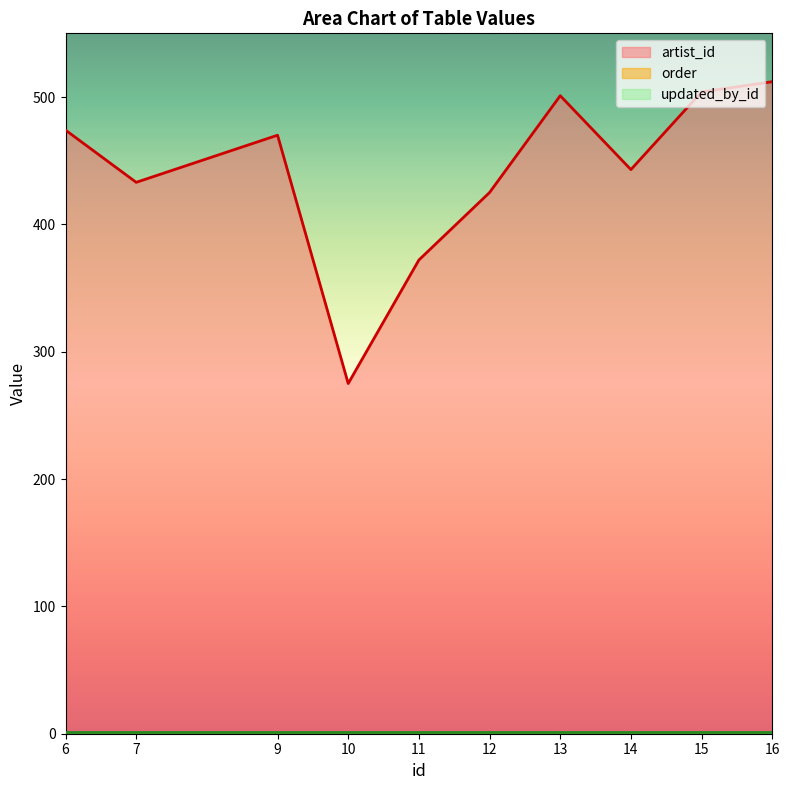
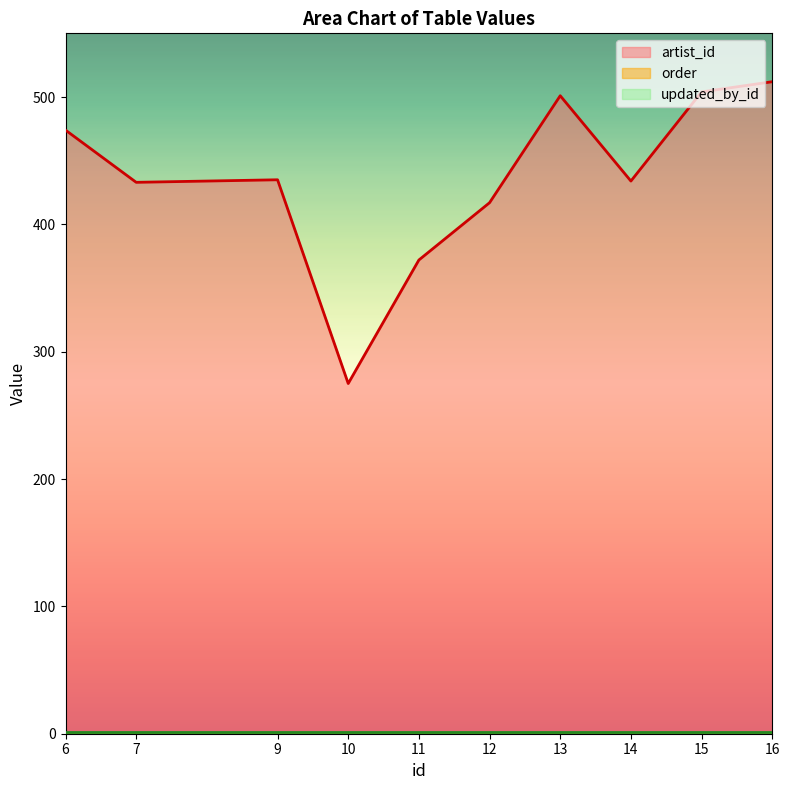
artist_id, 9: 470 -> 435
artist_id, 12: 425 -> 417
artist_id, 14: 443 -> 434
